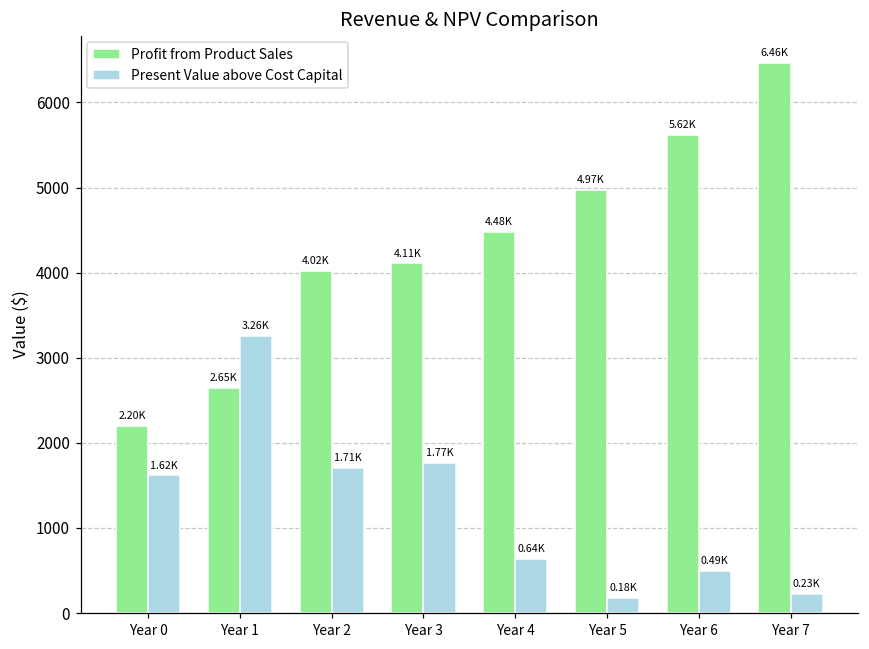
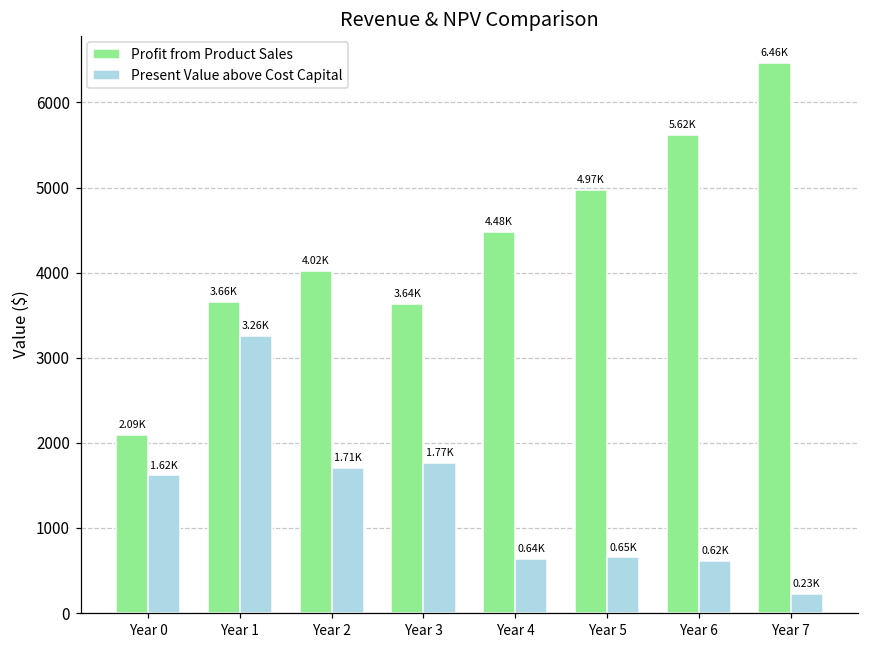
Profit from Product Sales, Year 0: 2.20K -> 2.09K
Profit from Product Sales, Year 1: 2.65K -> 3.66K
Profit from Product Sales, Year 3: 4.11K -> 3.64K
Present Value above Cost Capital, Year 5: 0.18K -> 0.65K
Present Value above Cost Capital, Year 6: 0.49K -> 0.62K
